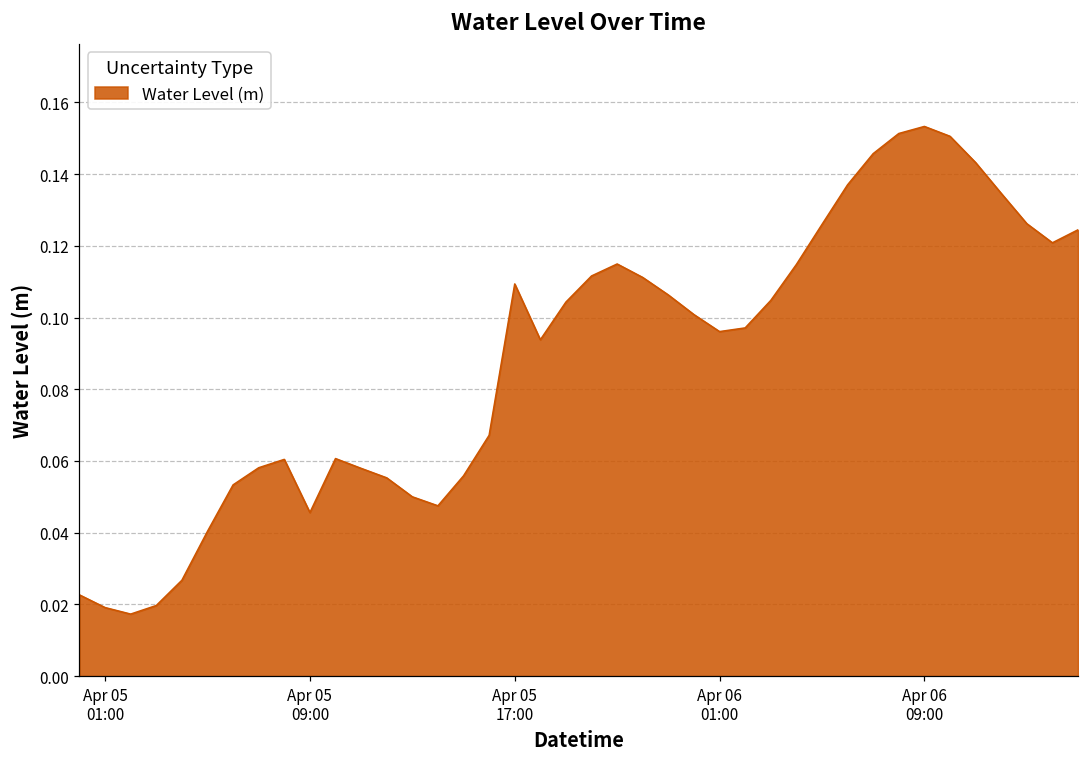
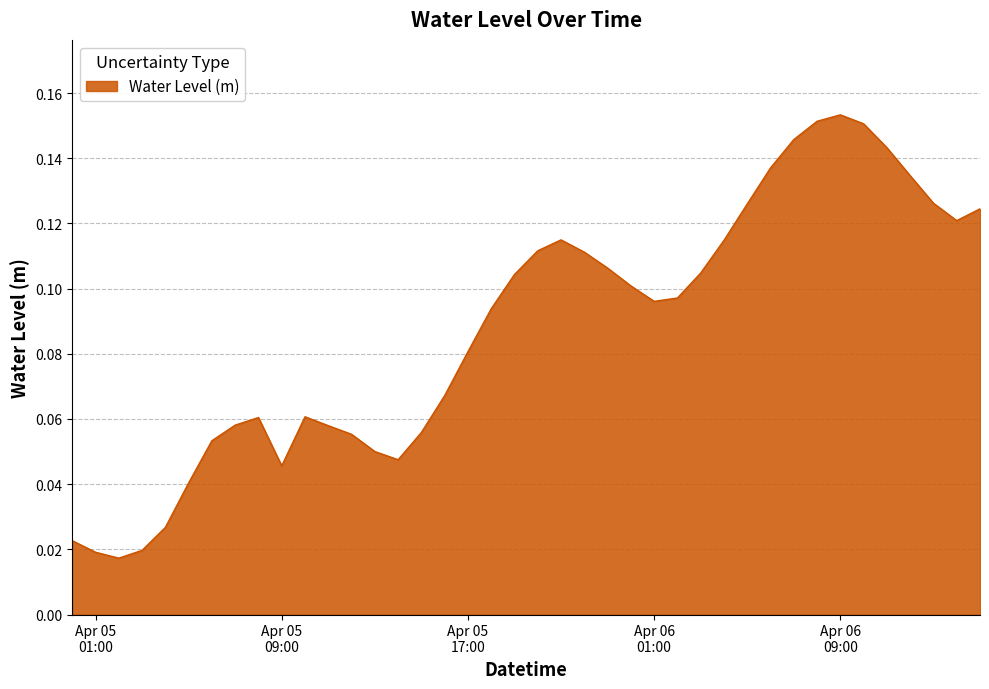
Apr 05 17:00: 0.109 -> 0.081
